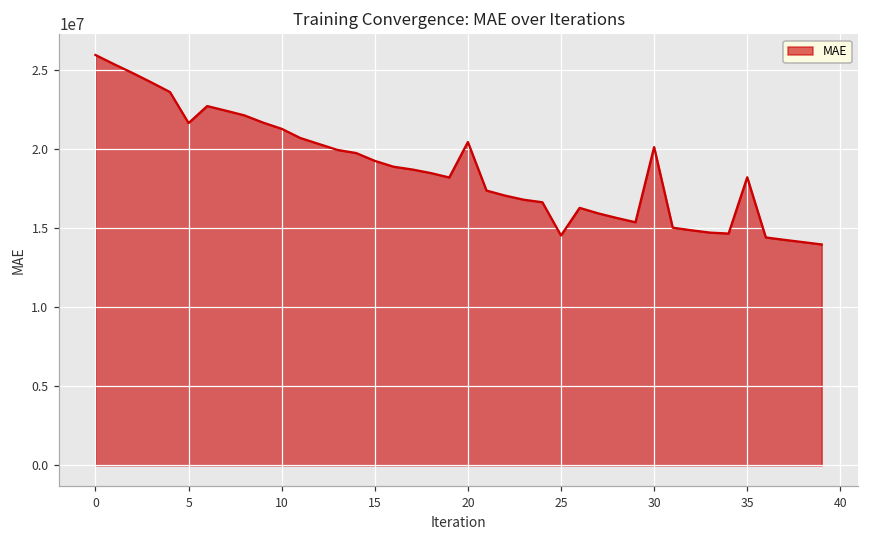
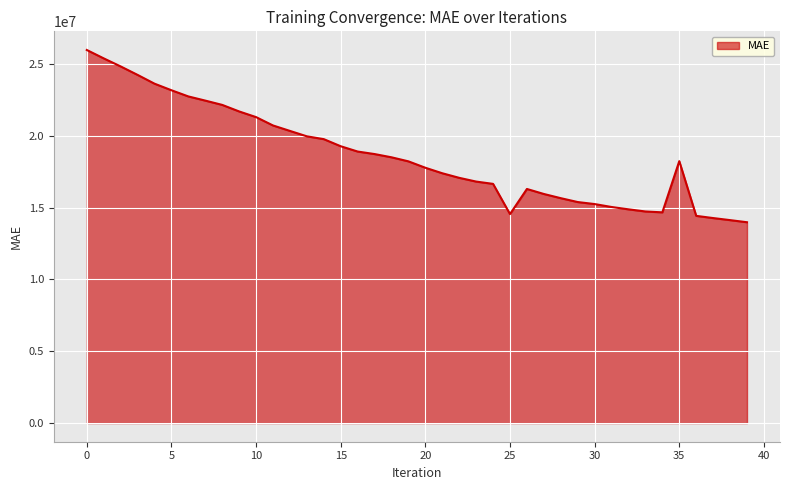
5: 21700000 -> 23200000
20: 20500000 -> 17800000
30: 20100000 -> 15200000
